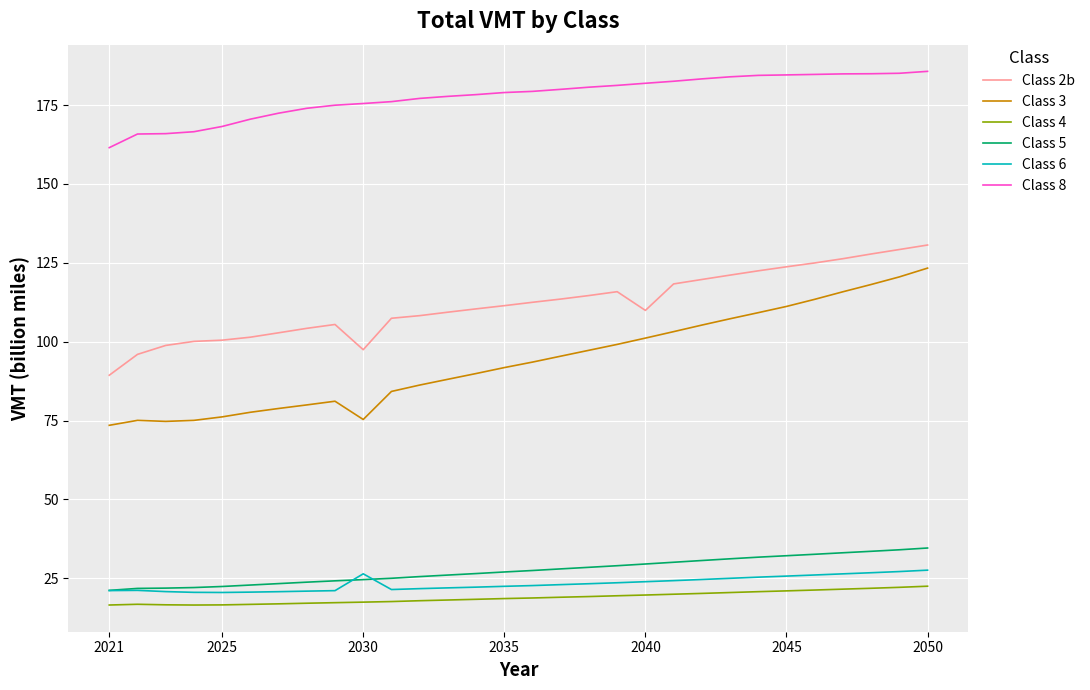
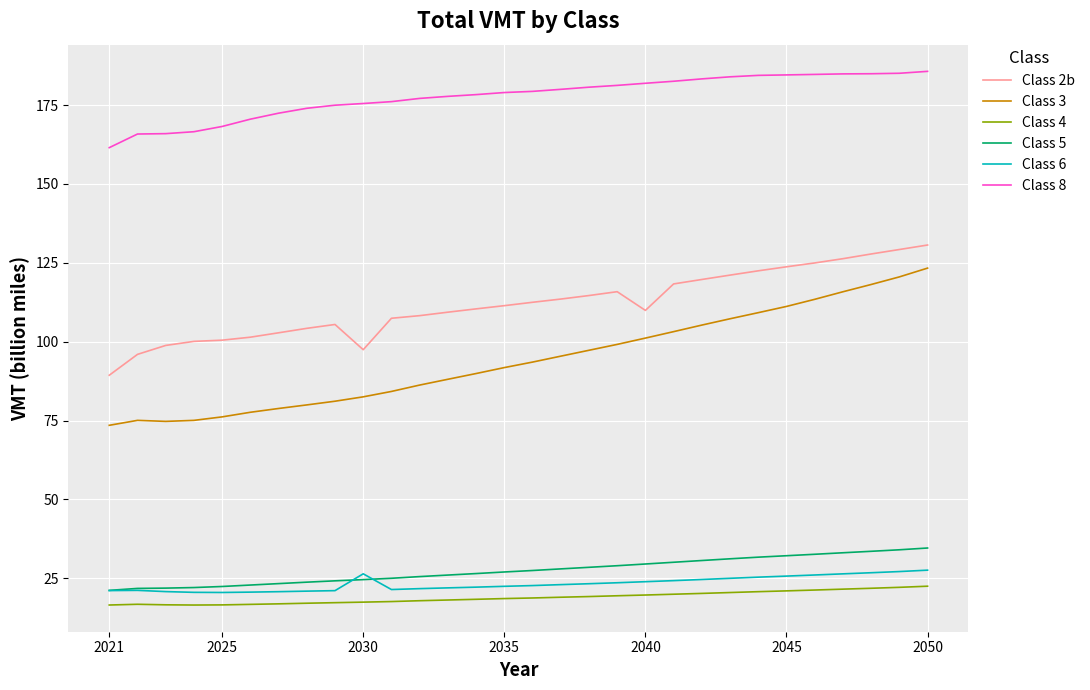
Class 3, 2030: 75 -> 83
